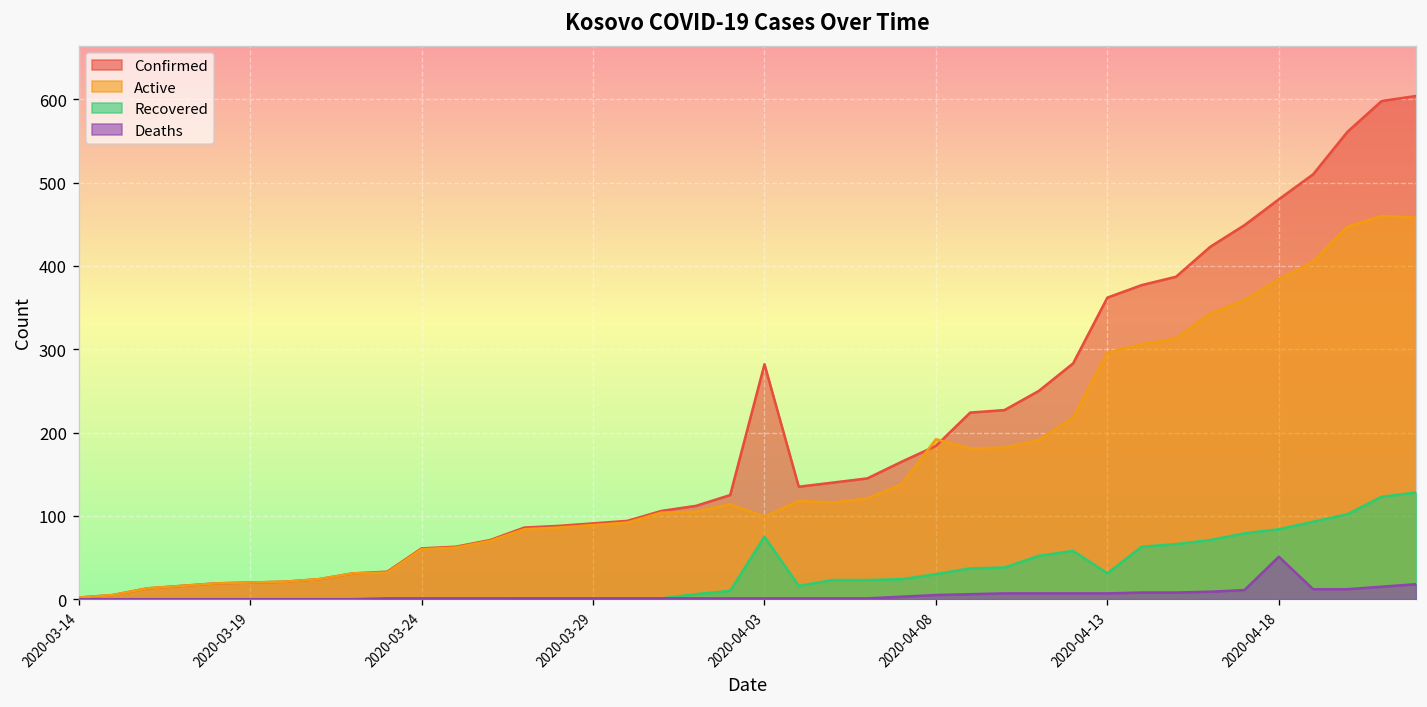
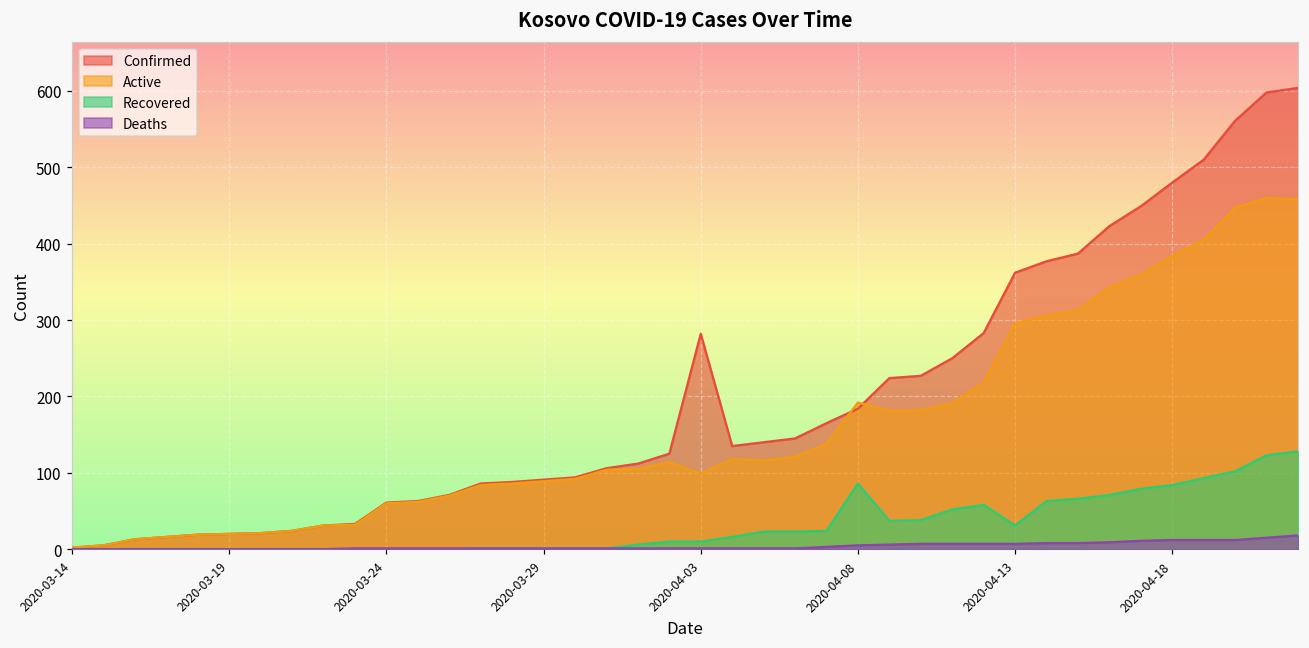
Recovered, 2020-04-03: 80 -> 10
Recovered, 2020-04-08: 30 -> 90
Deaths, 2020-04-18: 50 -> 10
